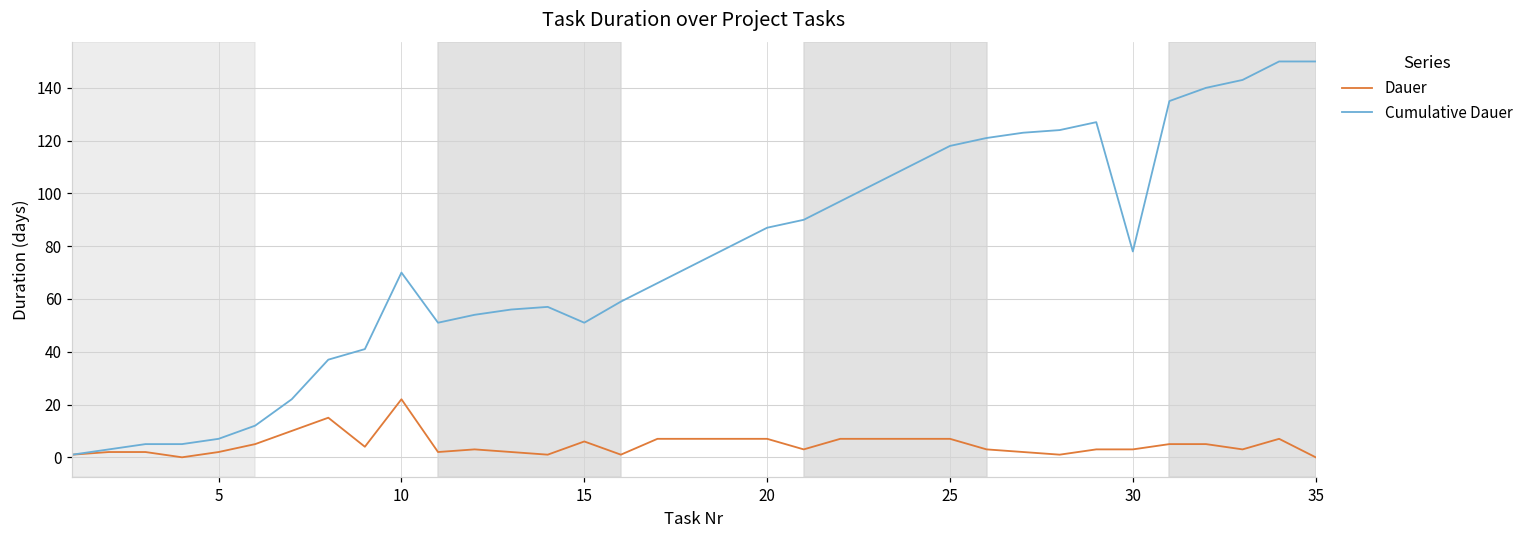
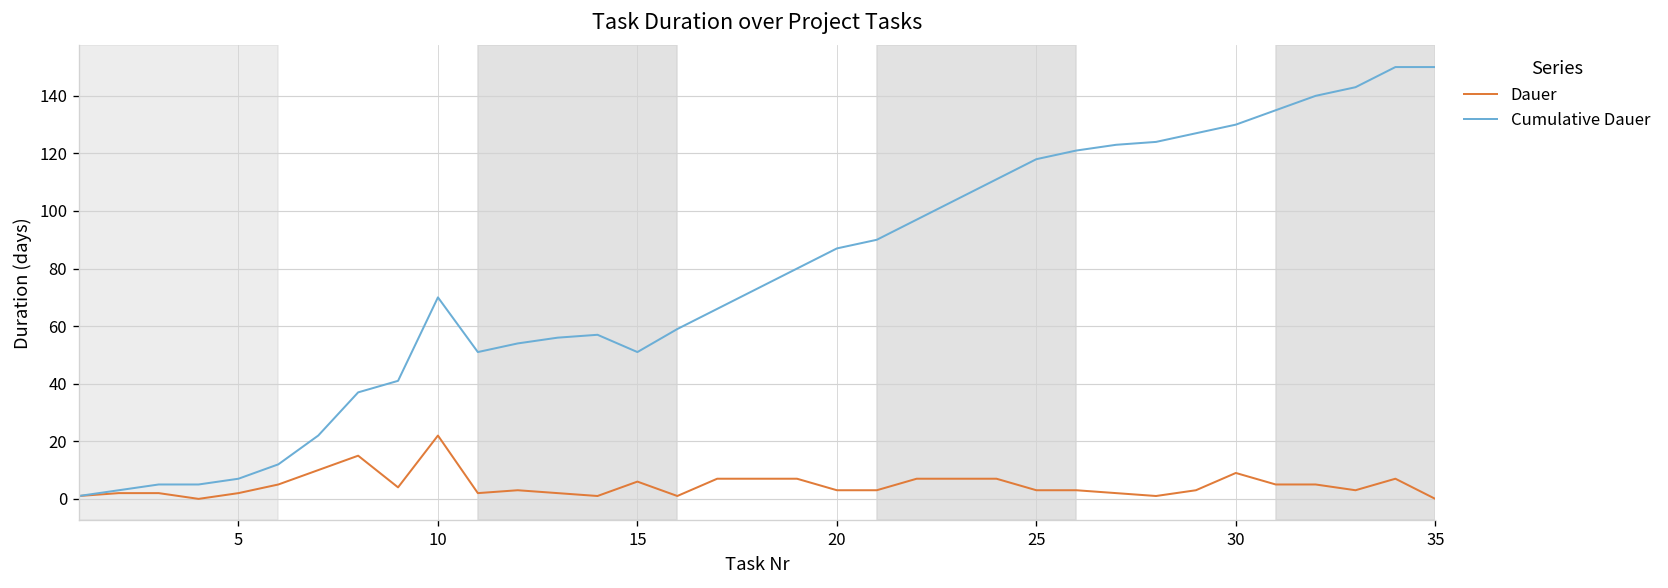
Dauer, 20: 7 -> 3
Dauer, 25: 7 -> 3
Dauer, 30: 3 -> 9
Cumulative Dauer, 30: 78 -> 130
